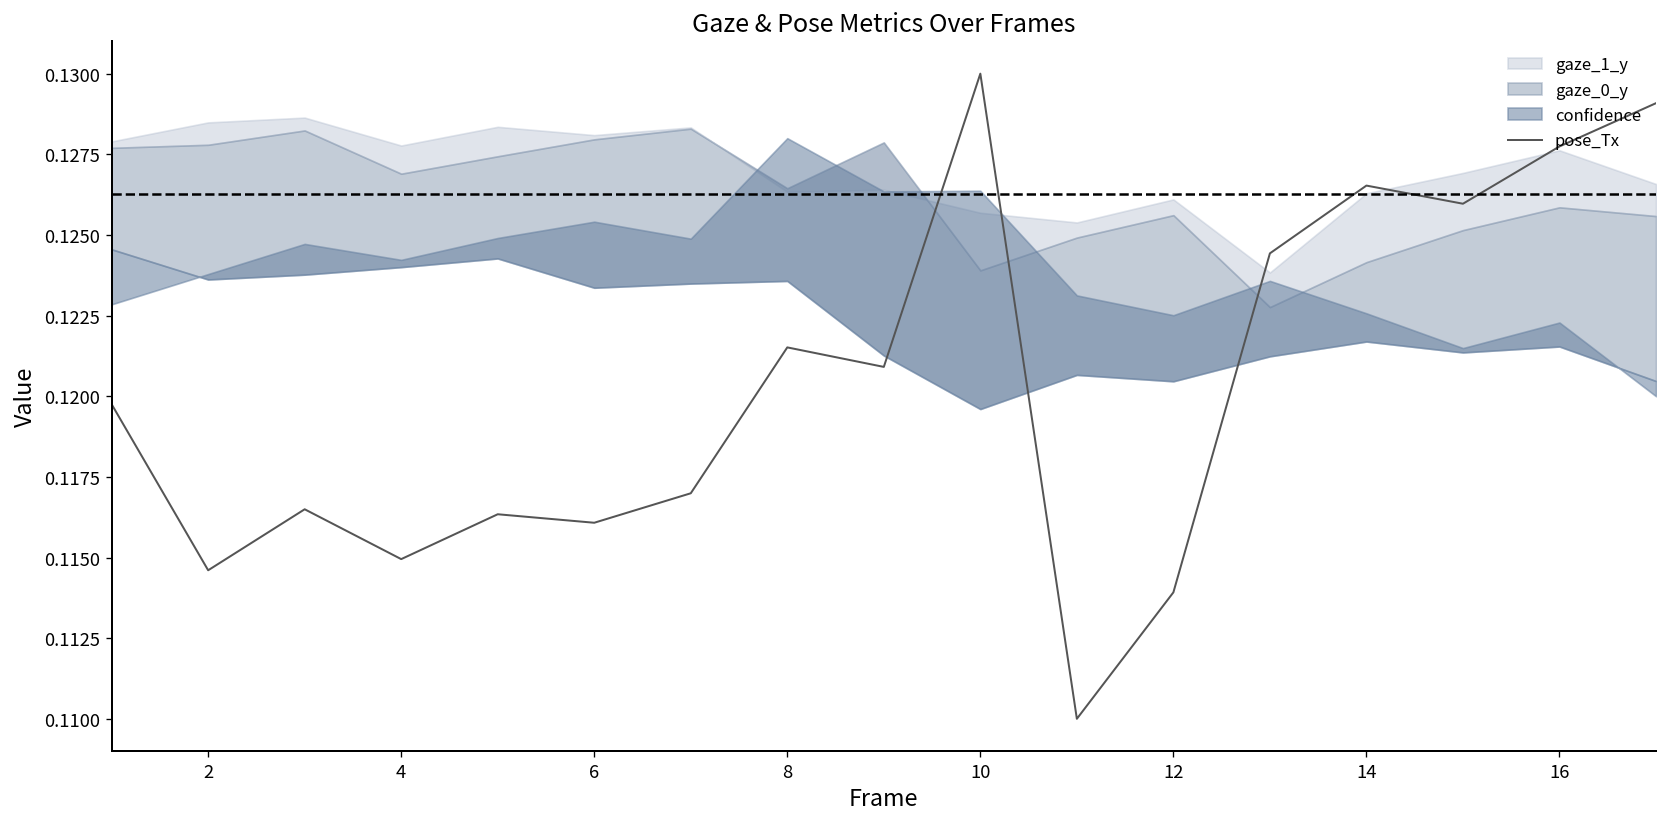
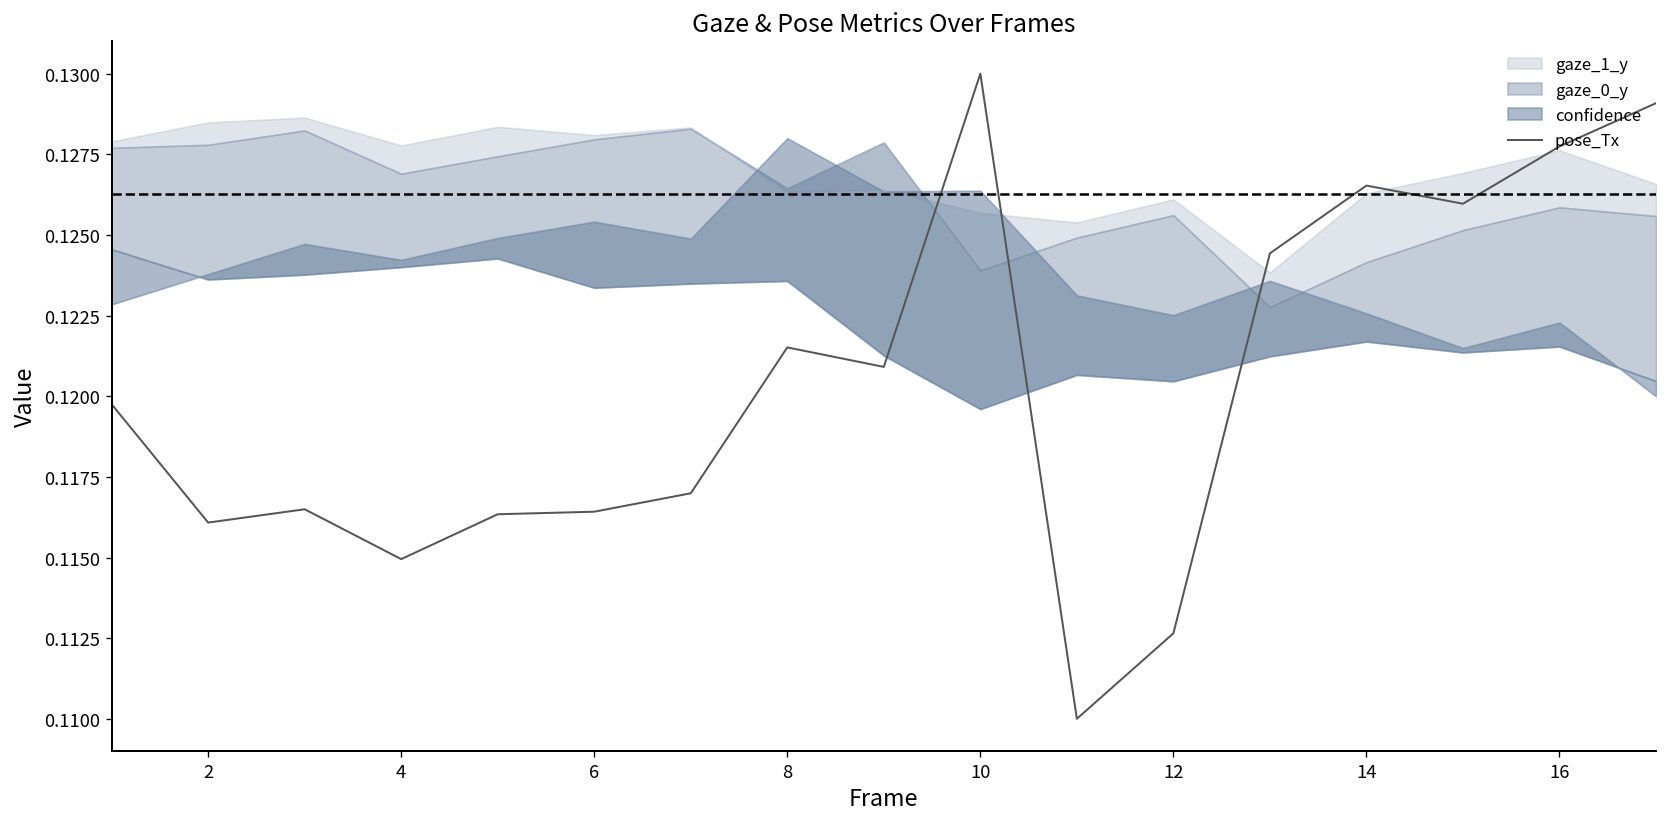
pose_Tx, 2: 0.1146 -> 0.1161
pose_Tx, 6: 0.1161 -> 0.1164
pose_Tx, 12: 0.1139 -> 0.1126
